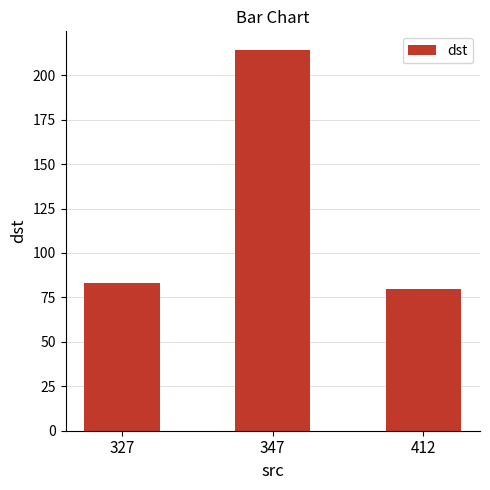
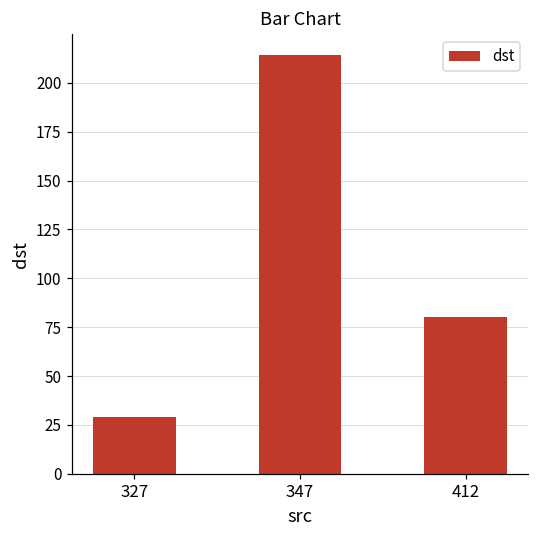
327: 83 -> 29
